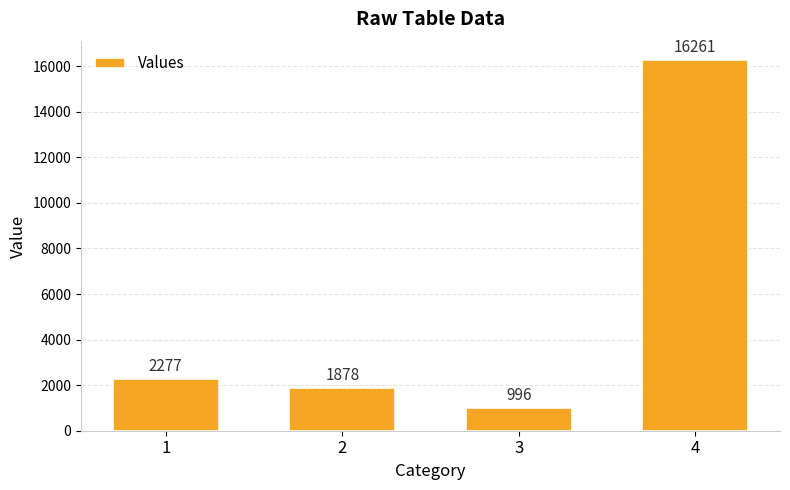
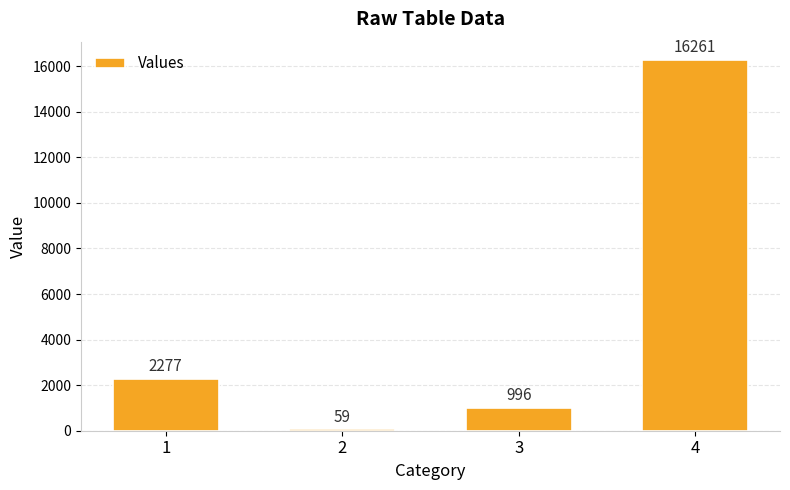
2: 1878 -> 59
